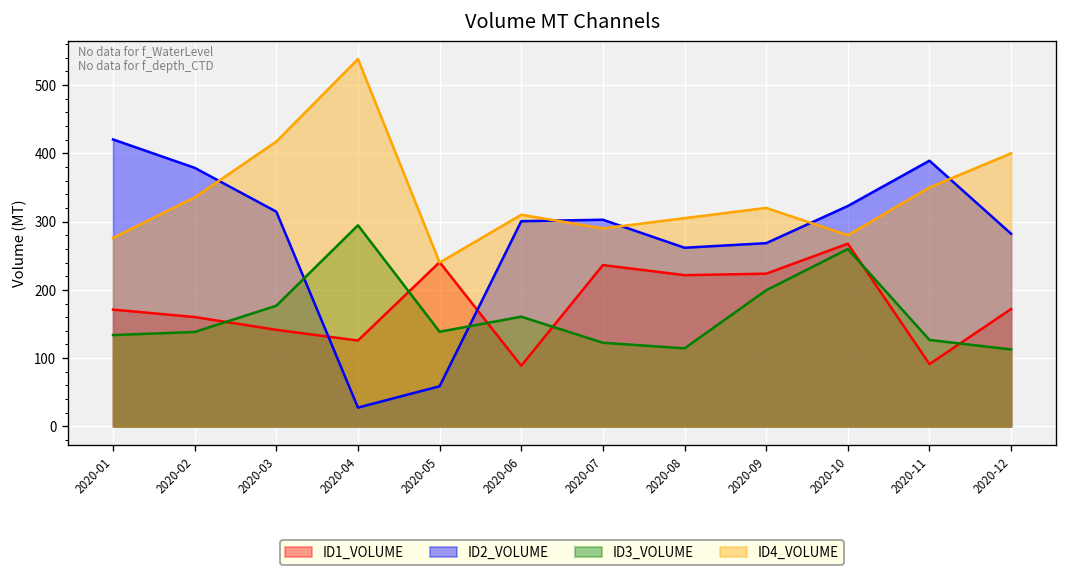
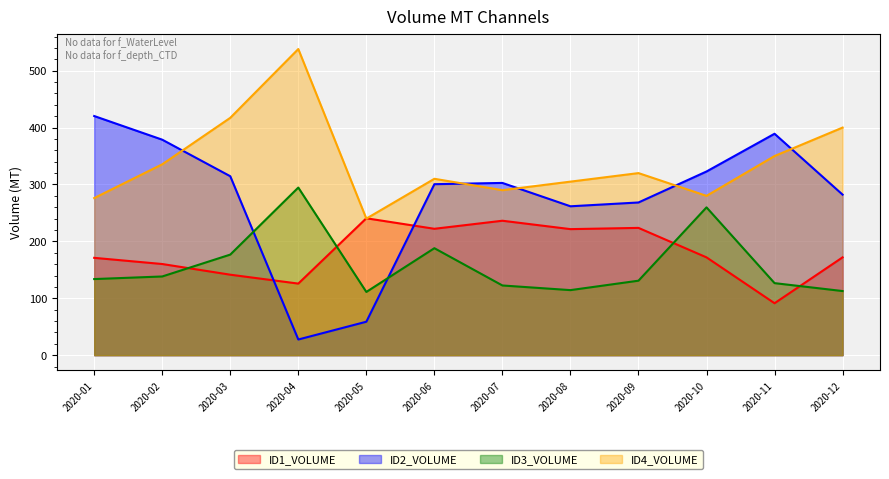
ID3_VOLUME, 2020-05: 140 -> 110
ID1_VOLUME, 2020-06: 90 -> 220
ID3_VOLUME, 2020-06: 160 -> 190
ID3_VOLUME, 2020-09: 200 -> 130
ID1_VOLUME, 2020-10: 270 -> 170
